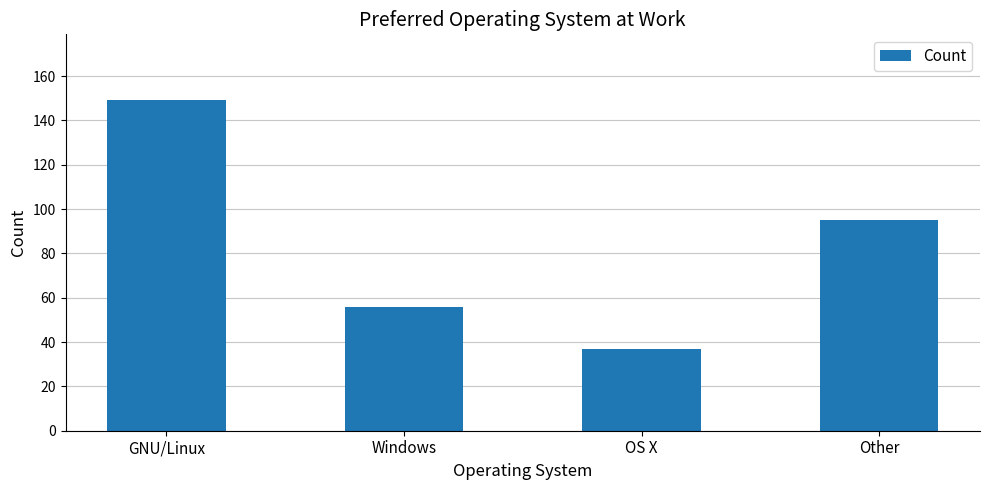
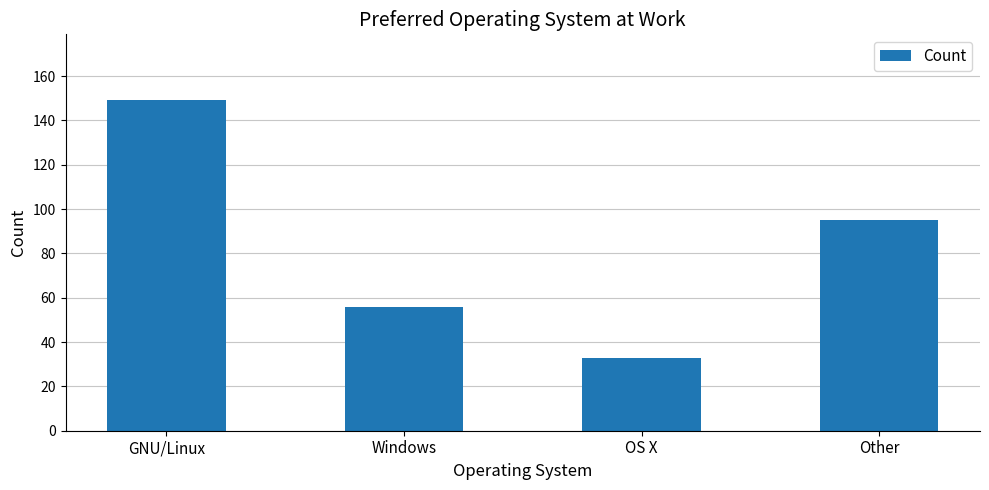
OS X: 37 -> 33
